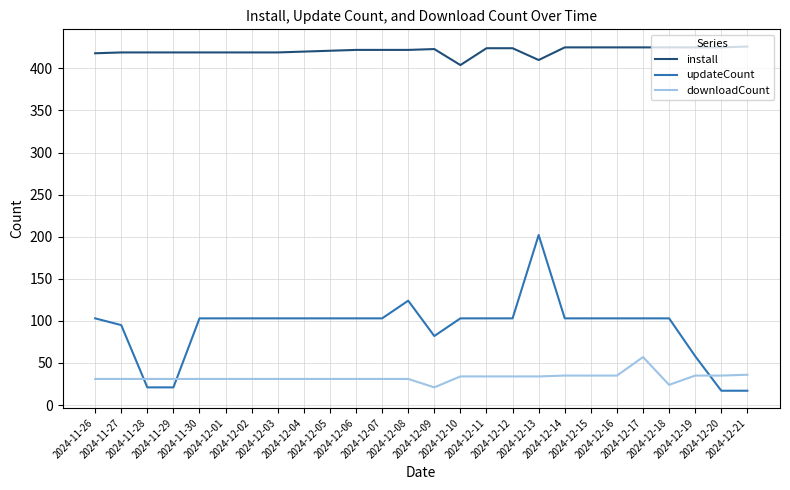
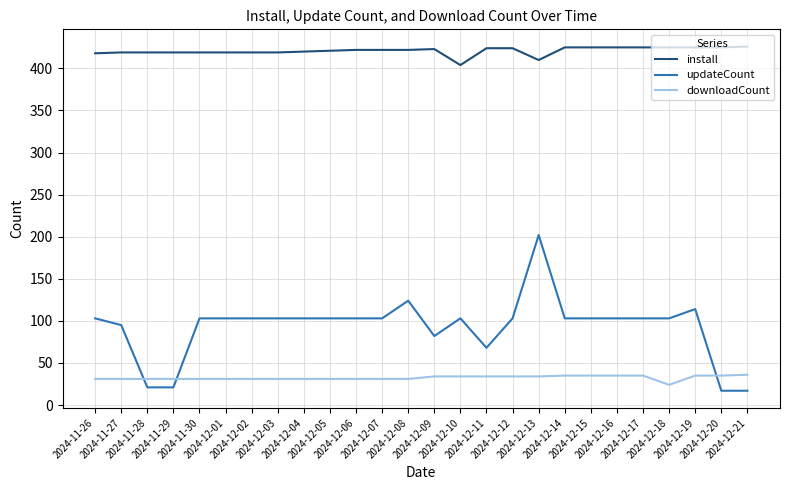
downloadCount, 2024-12-09: 20 -> 30
updateCount, 2024-12-11: 100 -> 70
downloadCount, 2024-12-17: 60 -> 40
updateCount, 2024-12-19: 60 -> 110
